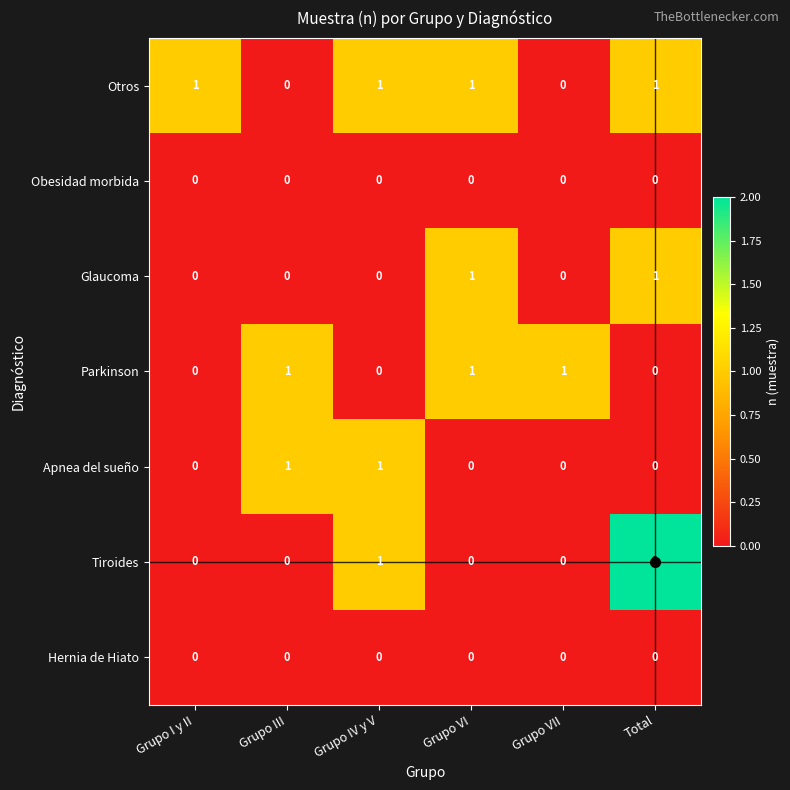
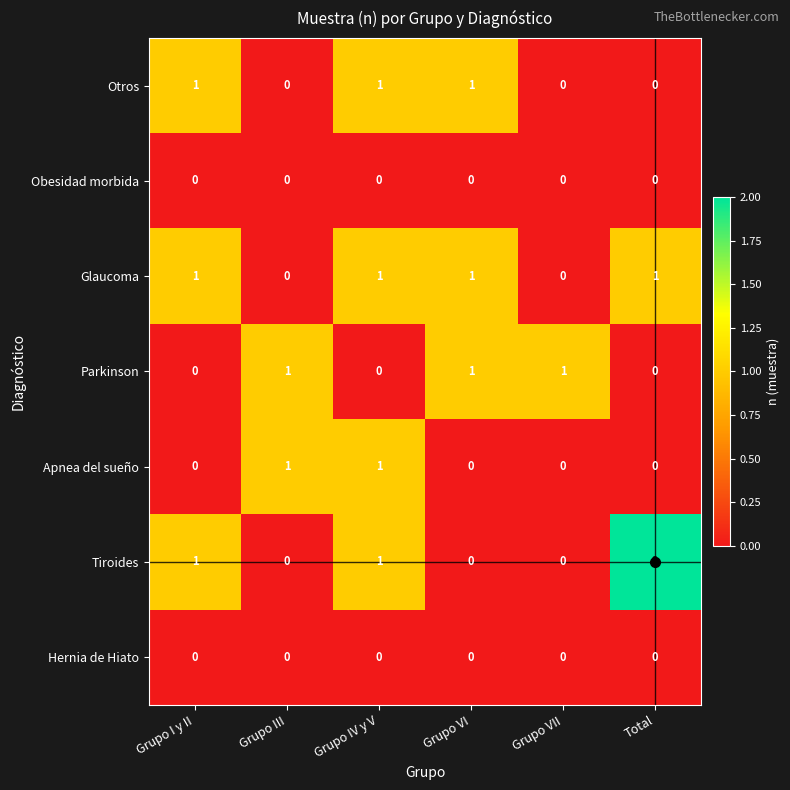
Otros, Total: 1 -> 0
Glaucoma, Grupo I y II: 0 -> 1
Glaucoma, Grupo IV y V: 0 -> 1
Tiroides, Grupo I y II: 0 -> 1
